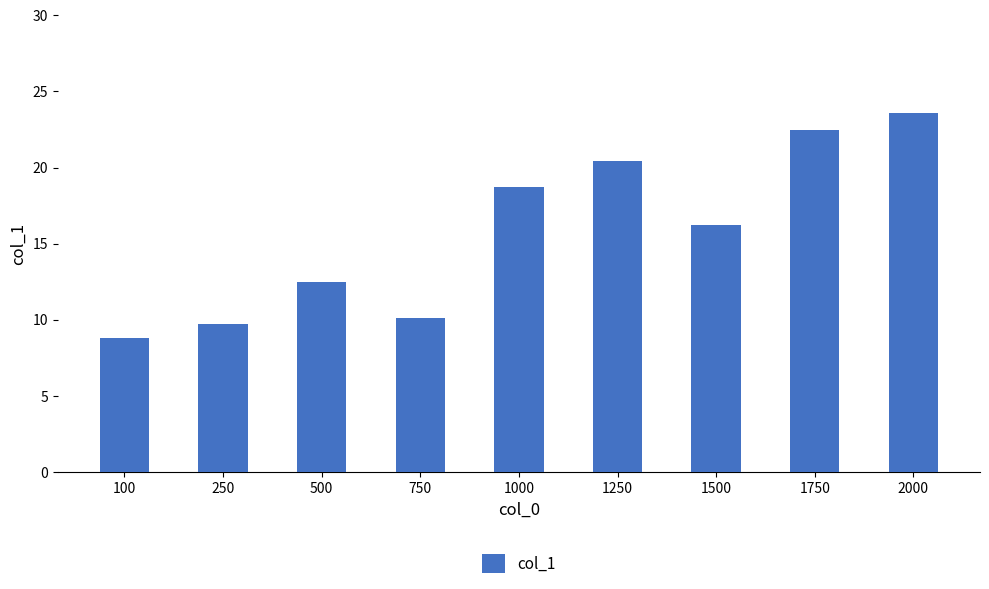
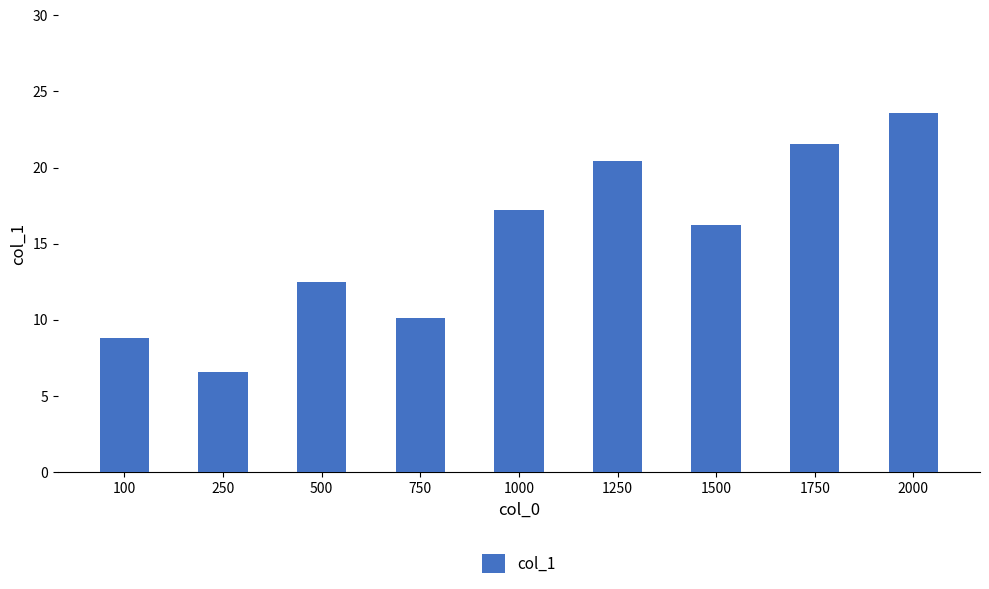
250: 9.8 -> 6.6
1000: 18.7 -> 17.2
1750: 22.5 -> 21.6
